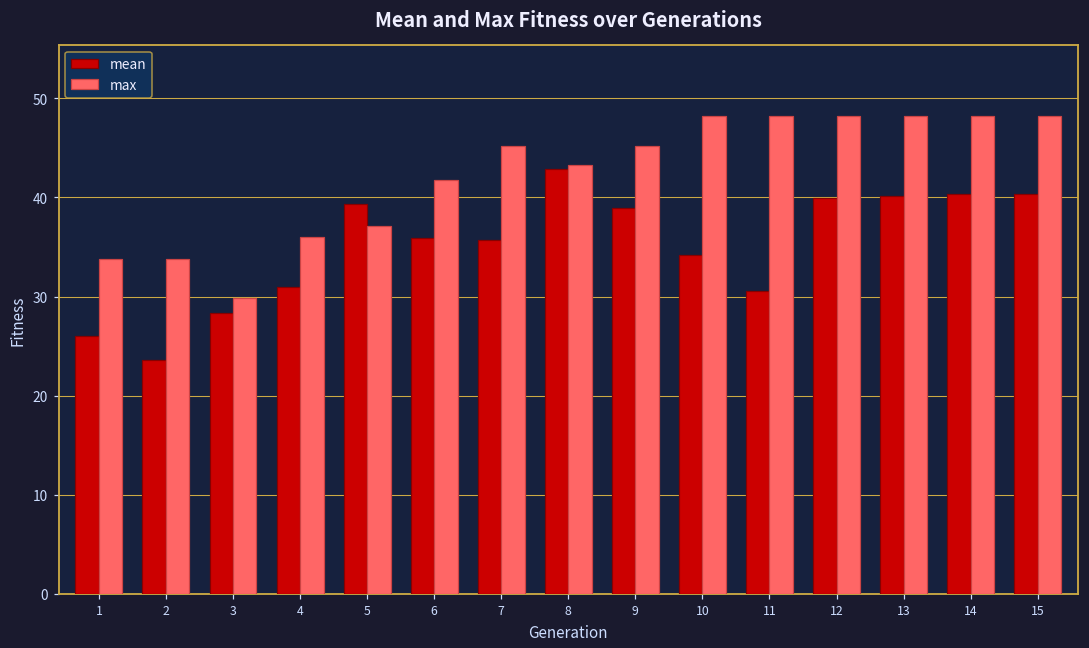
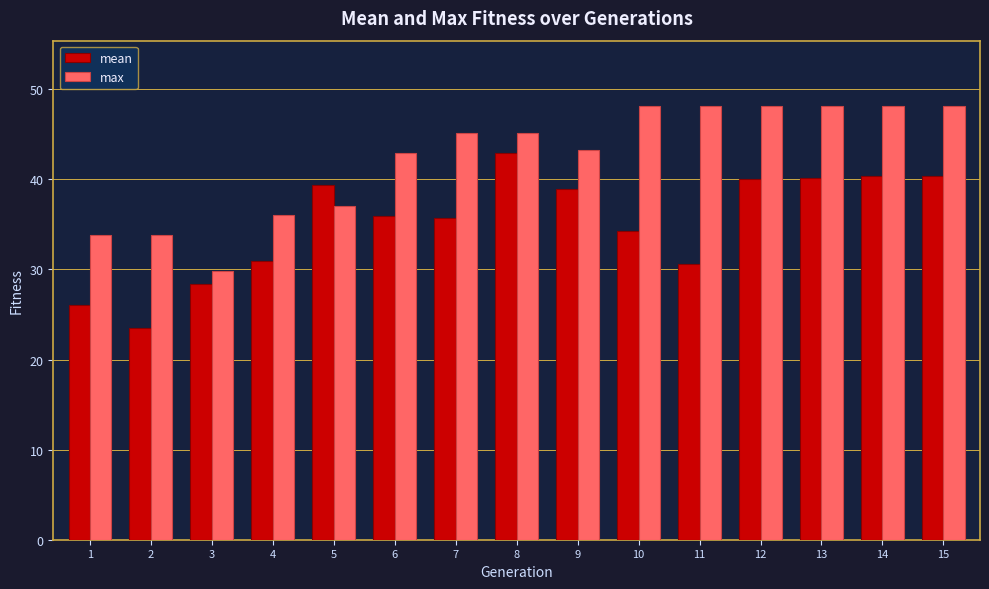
max, 6: 42 -> 43
max, 8: 43 -> 45
max, 9: 45 -> 43
